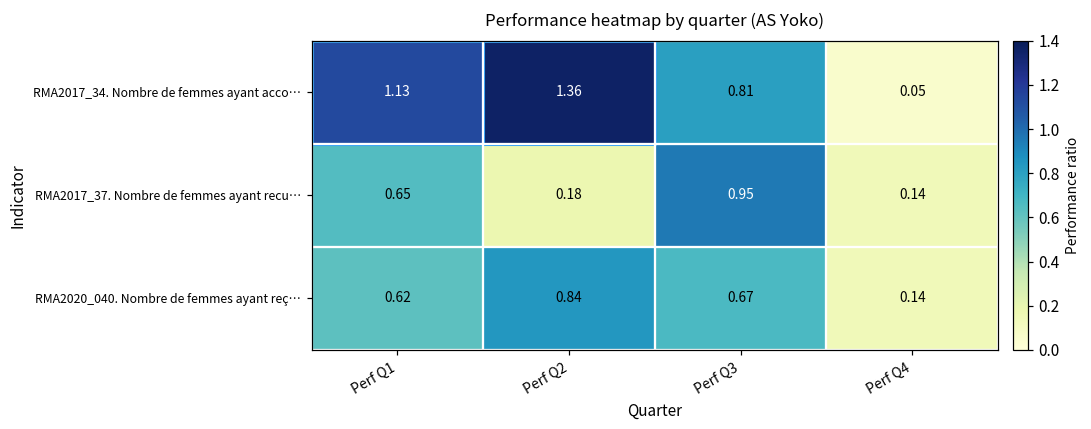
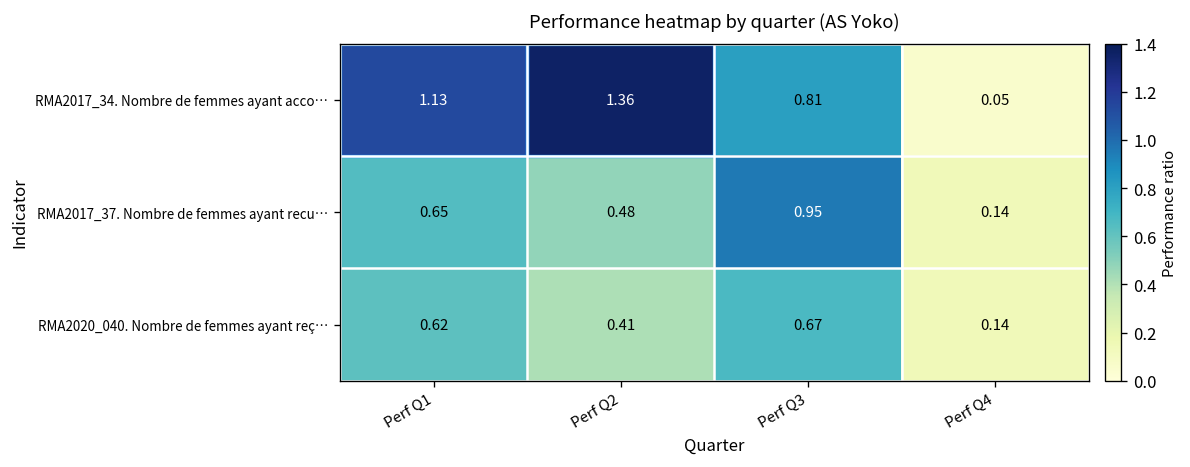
RMA2017_37. Nombre de femmes ayant recu…, Perf Q2: 0.18 -> 0.48
RMA2020_040. Nombre de femmes ayant reç…, Perf Q2: 0.84 -> 0.41
